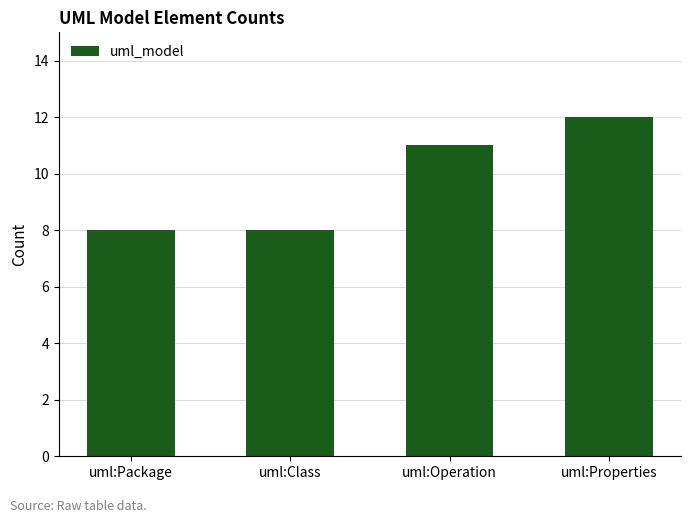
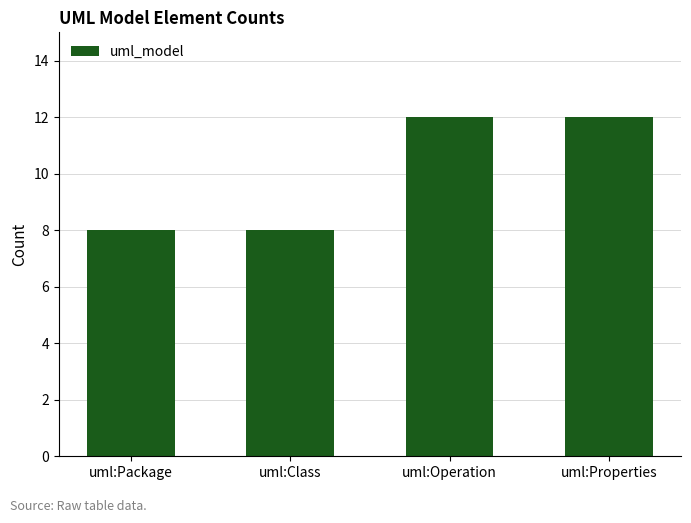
uml:Operation: 11 -> 12
